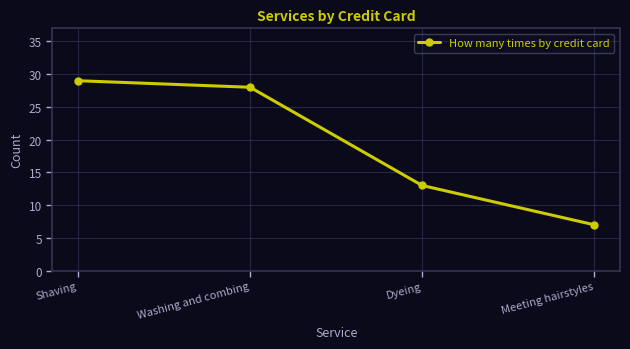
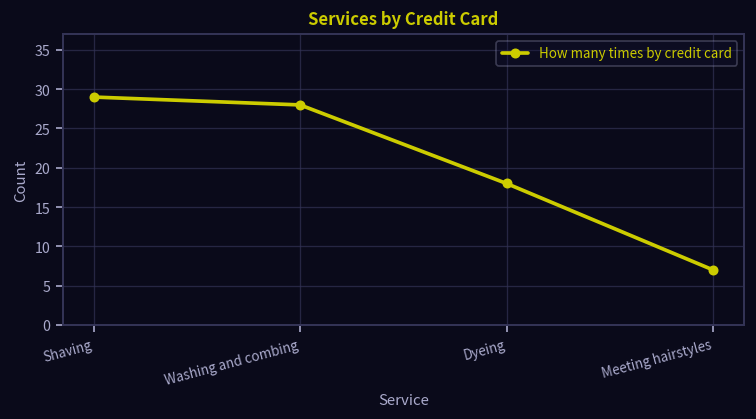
Dyeing: 13 -> 18
